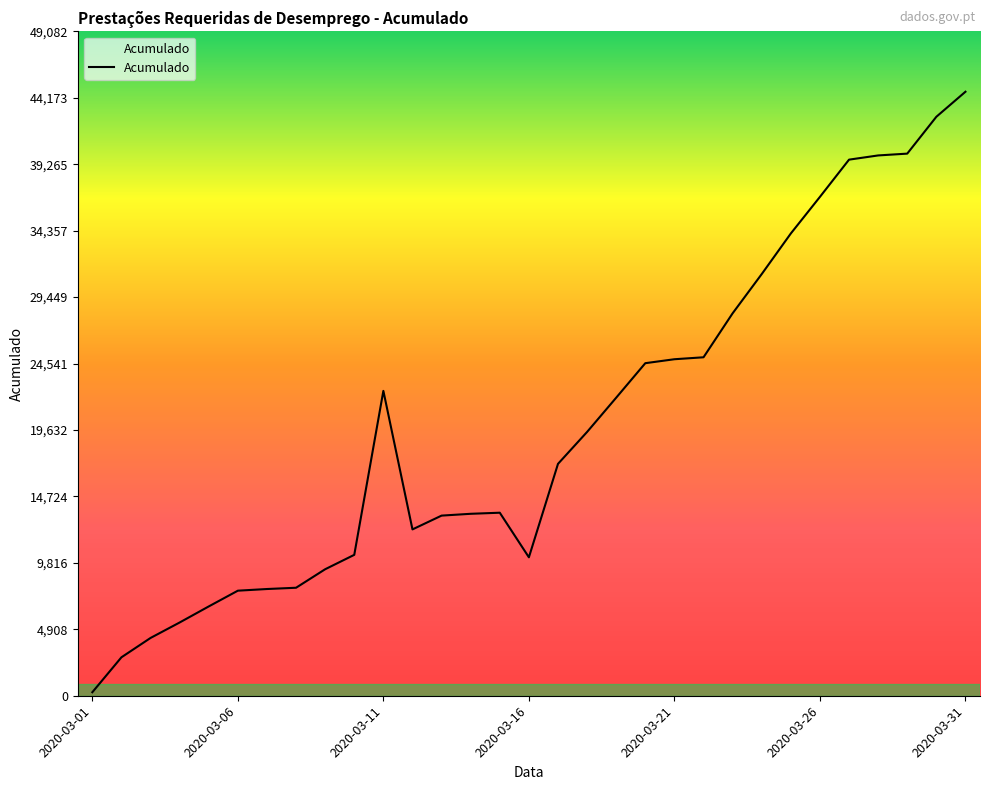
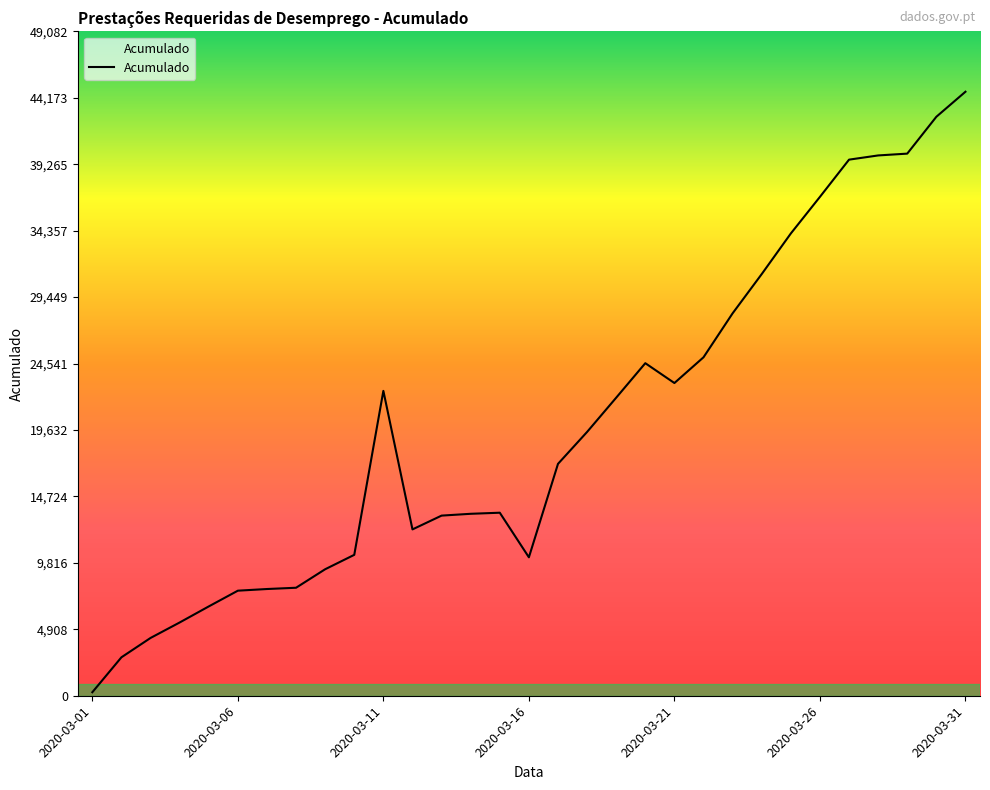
2020-03-21: 24,900 -> 23,100
